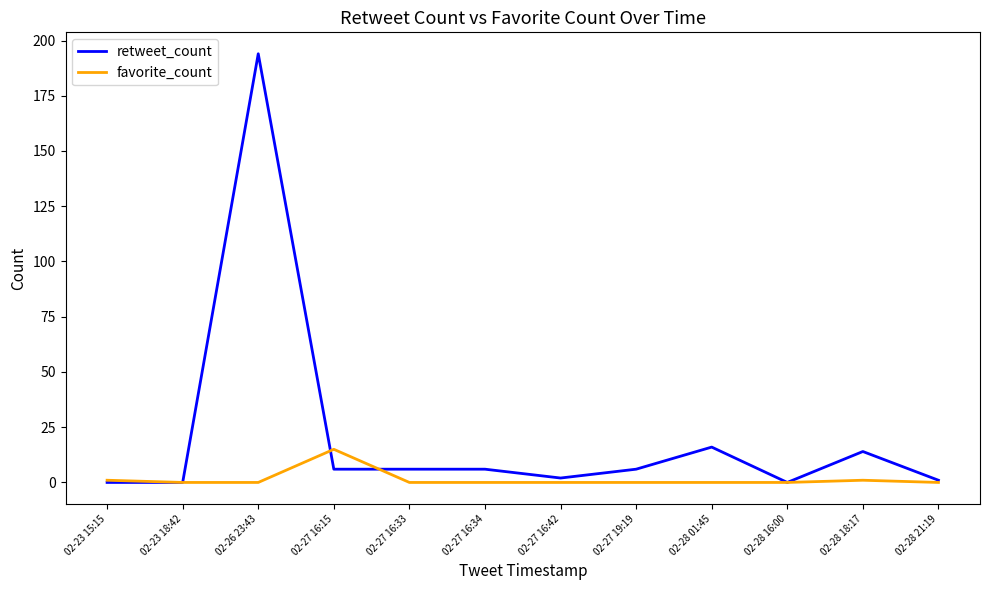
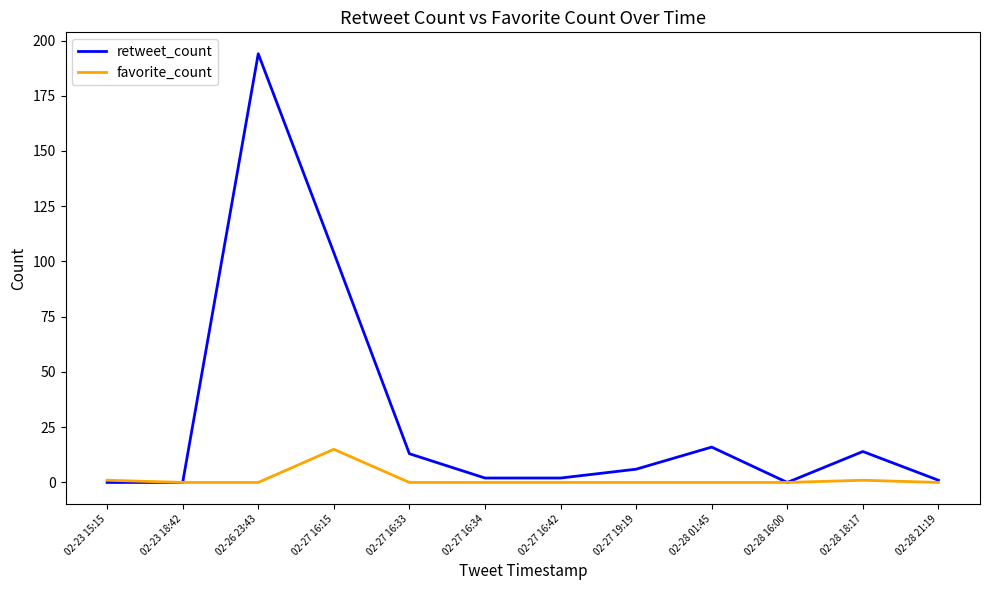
retweet_count, 02-27 16:15: 6 -> 104
retweet_count, 02-27 16:33: 6 -> 13
retweet_count, 02-27 16:34: 6 -> 2
